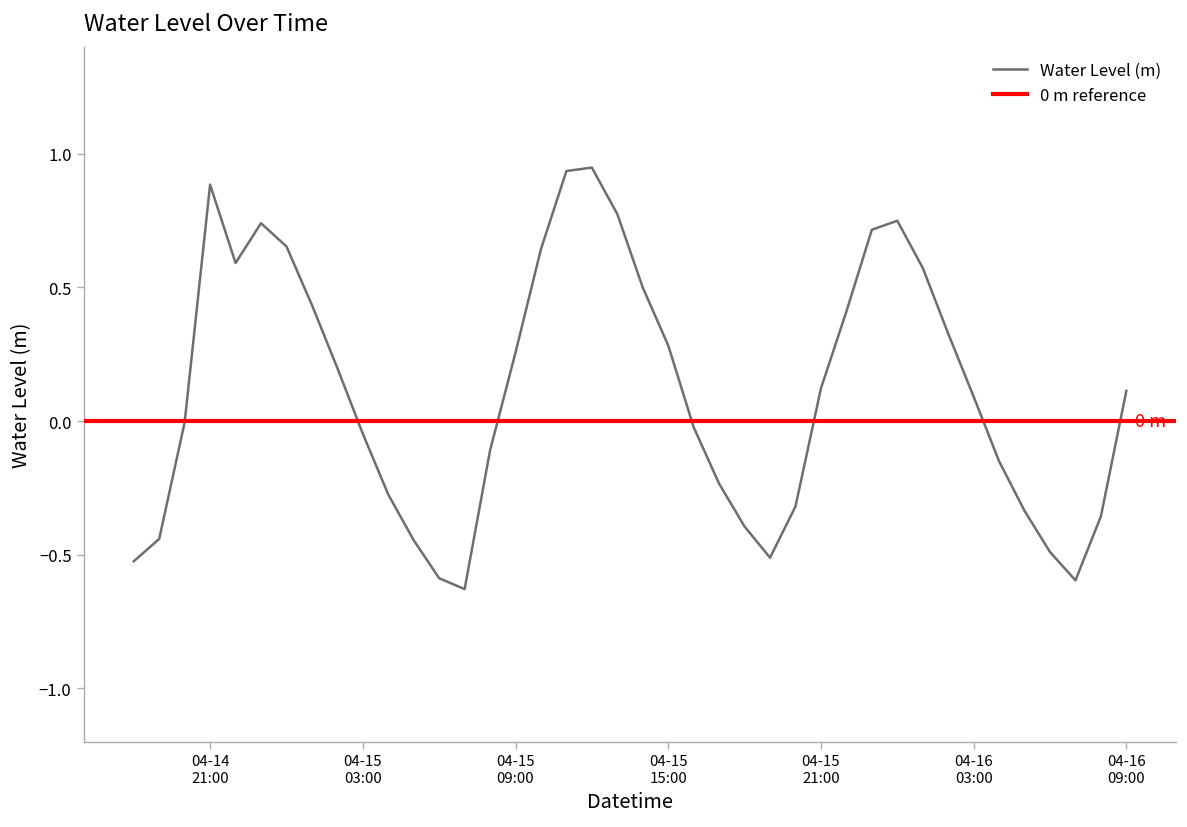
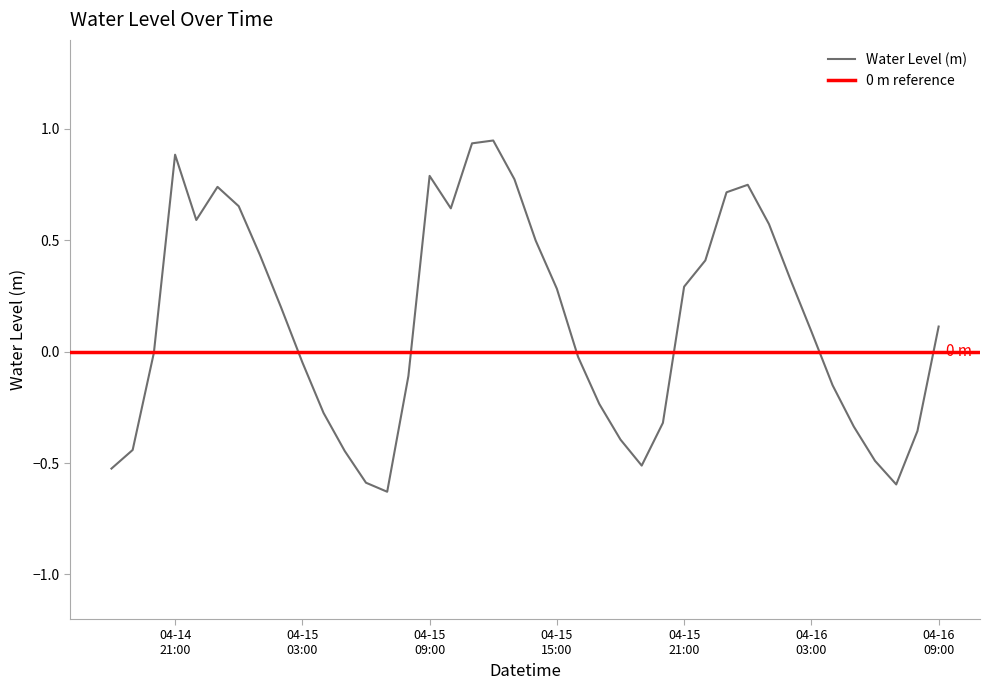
04-15 09:00: 0.26 -> 0.79
04-15 21:00: 0.12 -> 0.29
